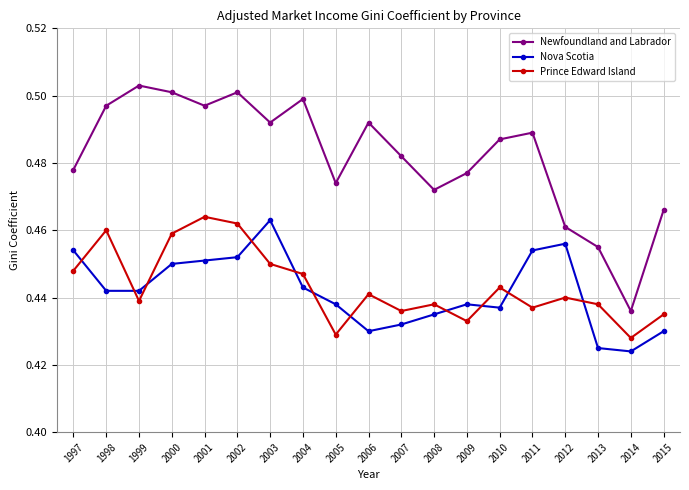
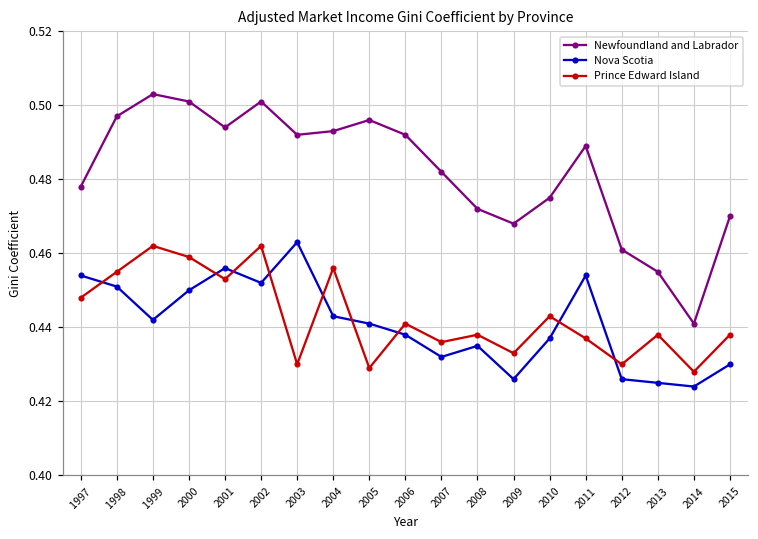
Nova Scotia, 1998: 0.442 -> 0.451
Prince Edward Island, 1998: 0.460 -> 0.455
Prince Edward Island, 1999: 0.439 -> 0.462
Newfoundland and Labrador, 2001: 0.497 -> 0.494
Nova Scotia, 2001: 0.451 -> 0.456
Prince Edward Island, 2001: 0.464 -> 0.453
Prince Edward Island, 2003: 0.45 -> 0.43
Newfoundland and Labrador, 2004: 0.499 -> 0.493
Prince Edward Island, 2004: 0.447 -> 0.456
Newfoundland and Labrador, 2005: 0.474 -> 0.496
Nova Scotia, 2005: 0.438 -> 0.441
Nova Scotia, 2006: 0.430 -> 0.438
Newfoundland and Labrador, 2009: 0.477 -> 0.468
Nova Scotia, 2009: 0.438 -> 0.426
Newfoundland and Labrador, 2010: 0.487 -> 0.475
Nova Scotia, 2012: 0.456 -> 0.426
Prince Edward Island, 2012: 0.44 -> 0.43
Newfoundland and Labrador, 2014: 0.436 -> 0.441
Newfoundland and Labrador, 2015: 0.466 -> 0.470
Prince Edward Island, 2015: 0.435 -> 0.438
